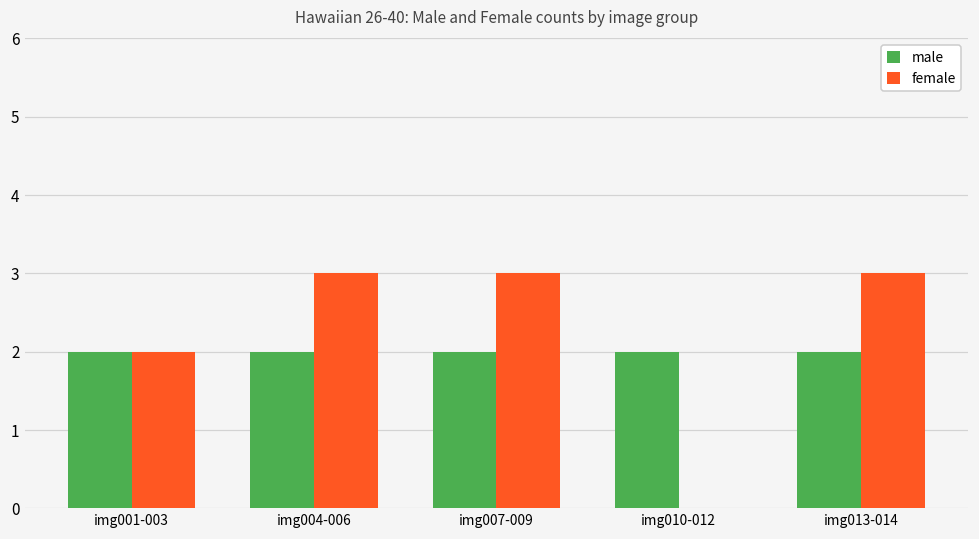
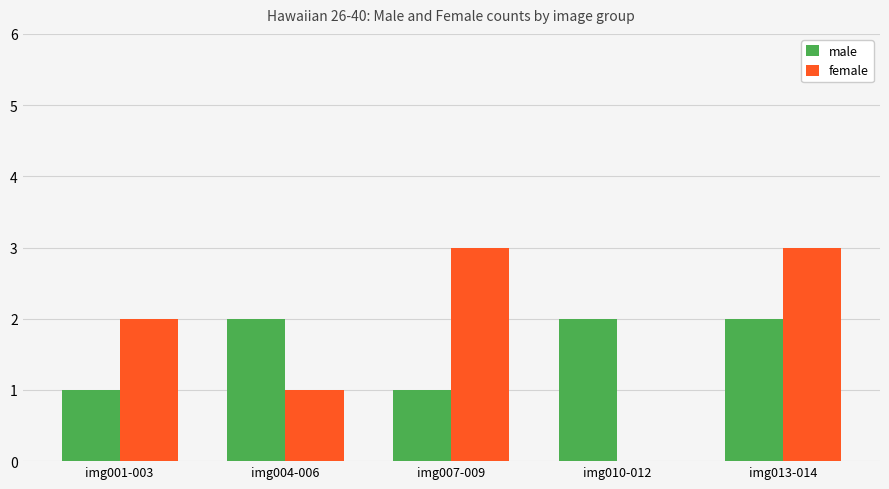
male, img001-003: 2 -> 1
female, img004-006: 3 -> 1
male, img007-009: 2 -> 1
